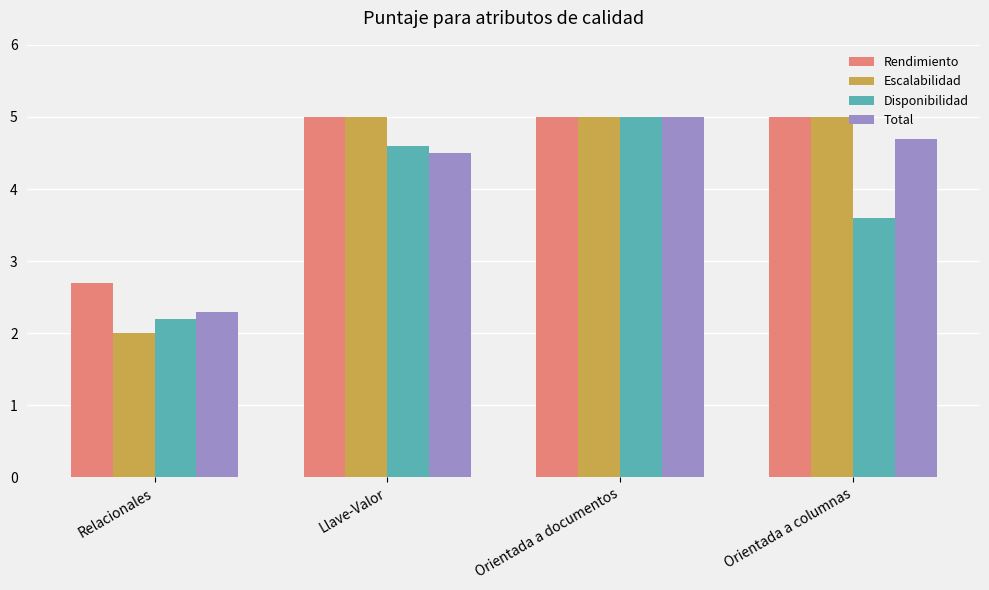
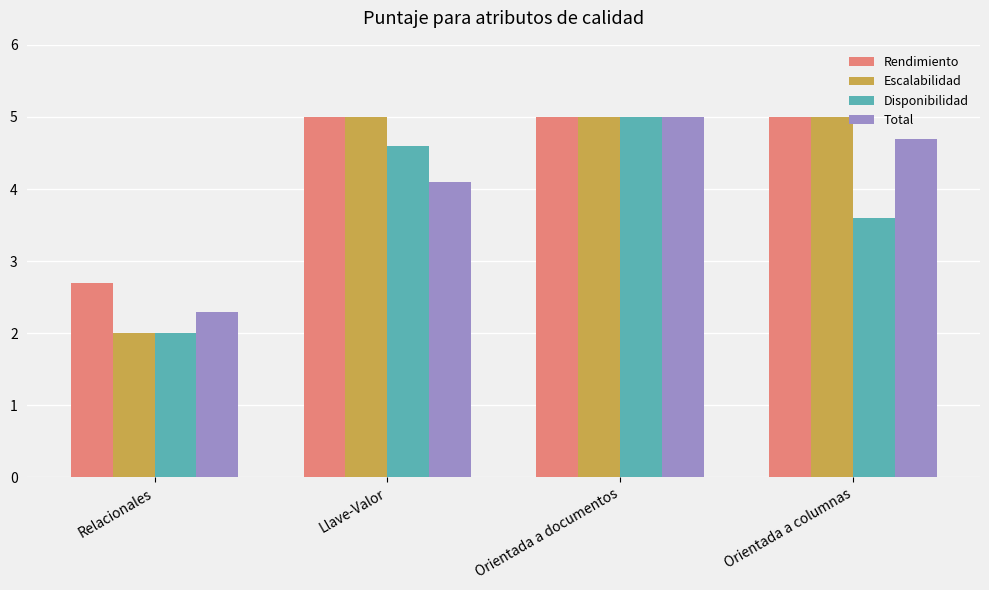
Disponibilidad, Relacionales: 2.2 -> 2.0
Total, Llave-Valor: 4.5 -> 4.1
